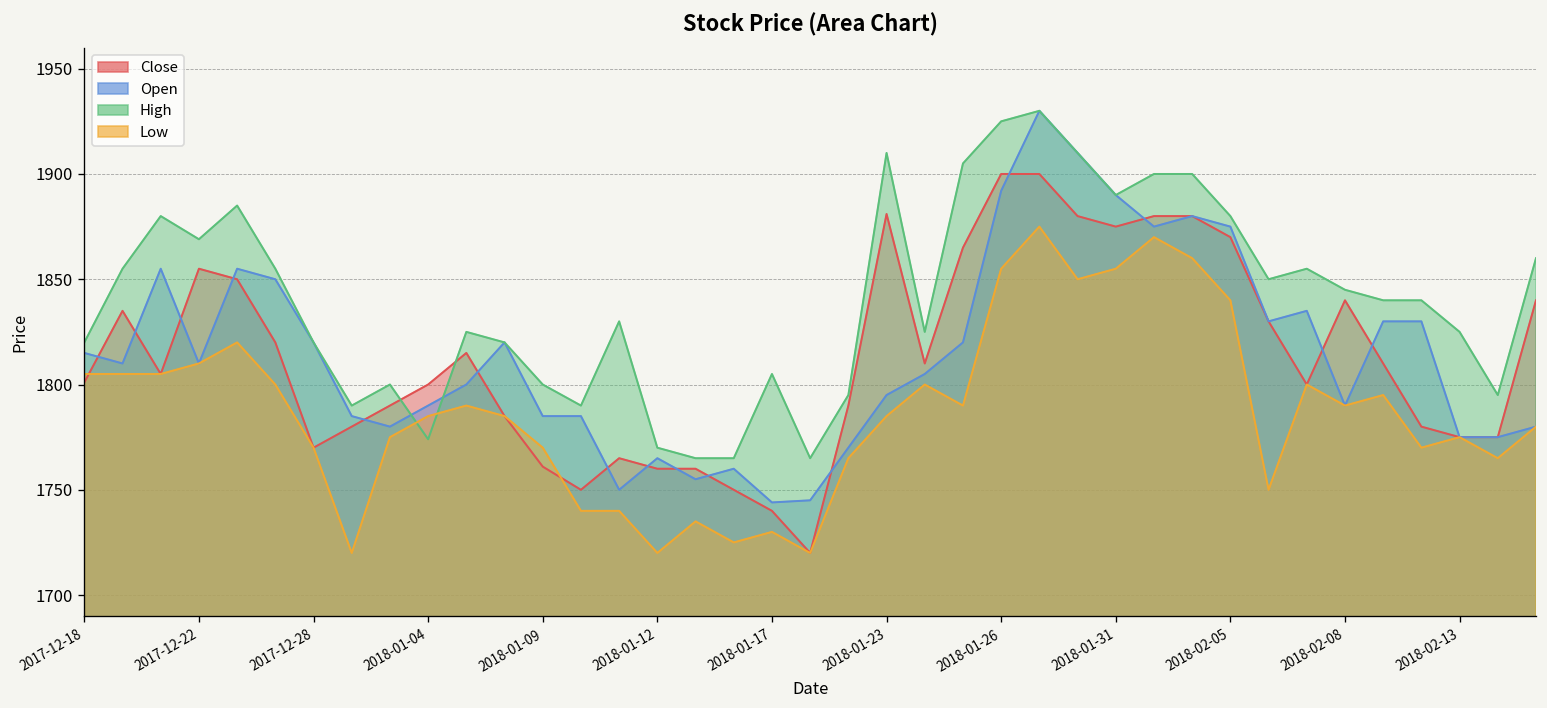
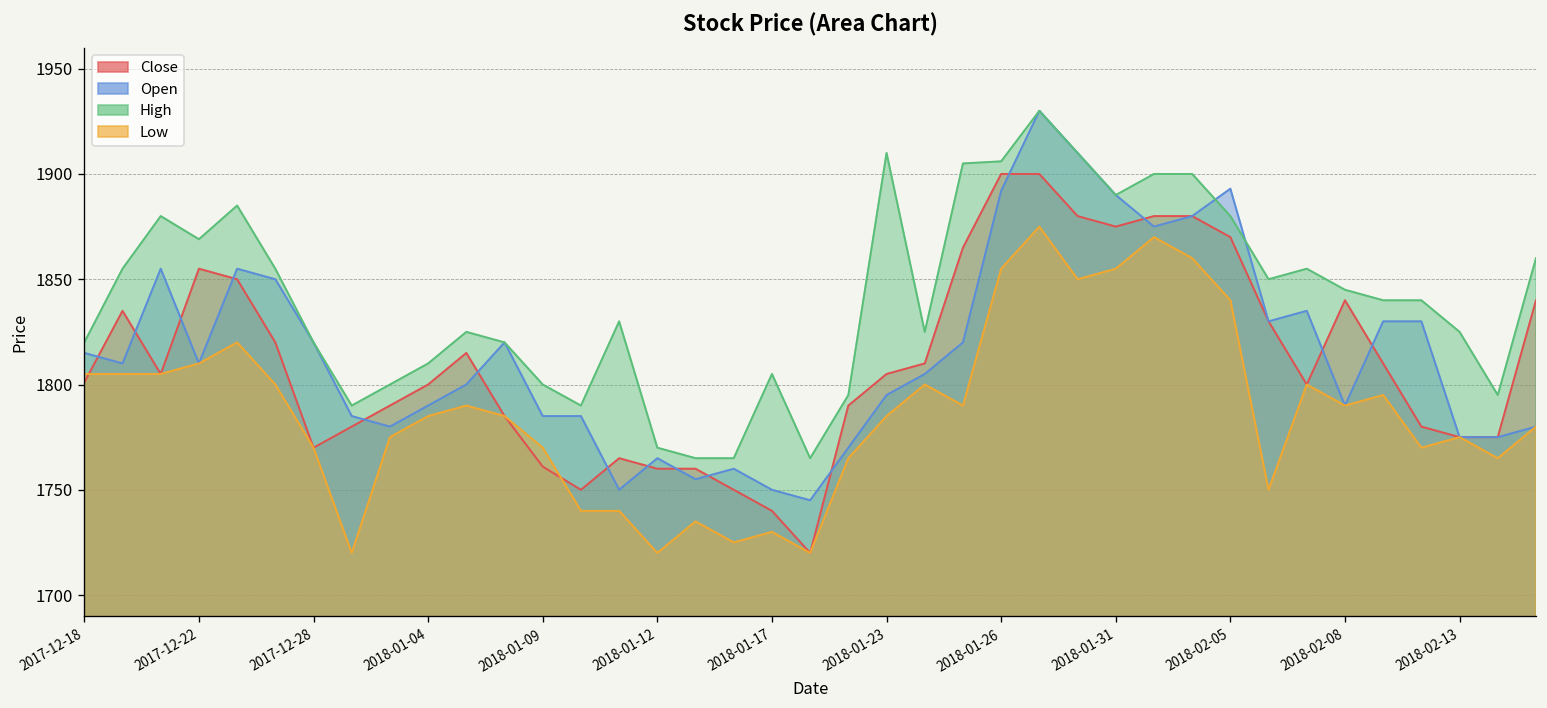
High, 2018-01-04: 1774 -> 1810
Open, 2018-01-17: 1744 -> 1750
Close, 2018-01-23: 1881 -> 1805
High, 2018-01-26: 1925 -> 1906
Open, 2018-02-05: 1875 -> 1893
